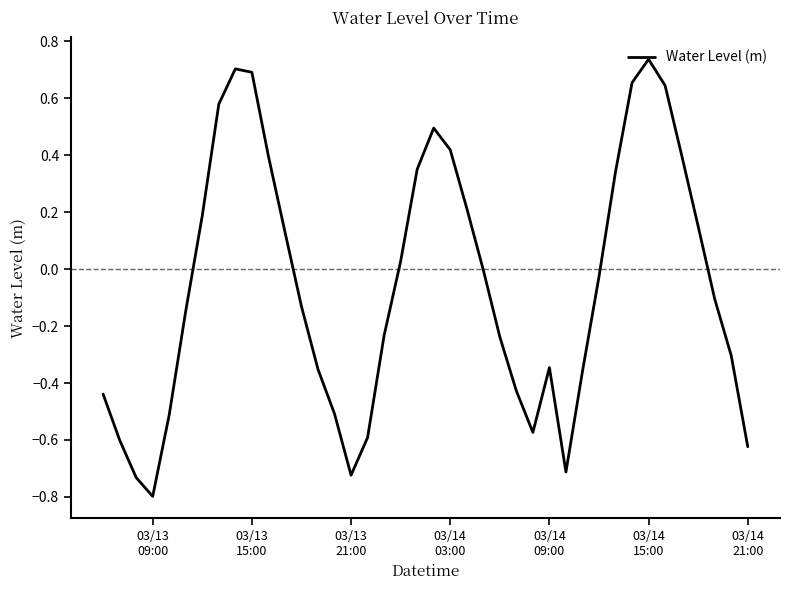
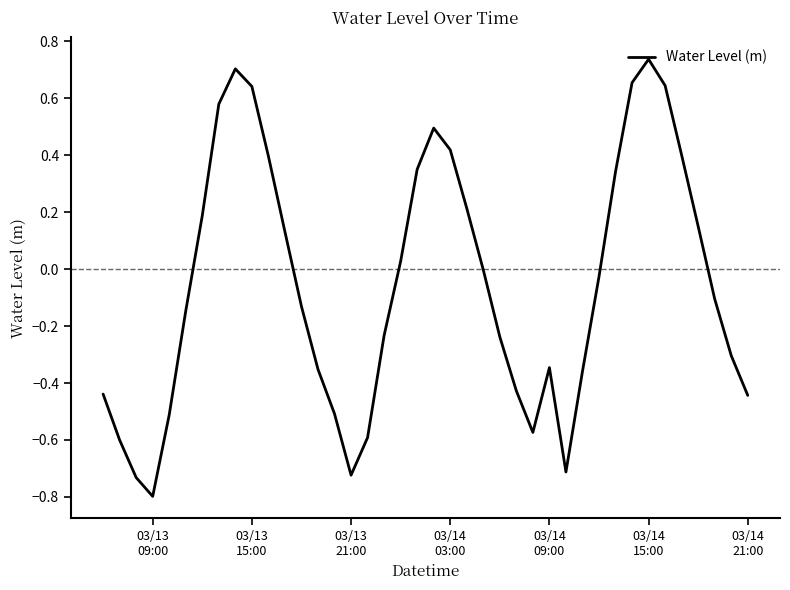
03/13 15:00: 0.69 -> 0.64
03/14 21:00: -0.62 -> -0.44
